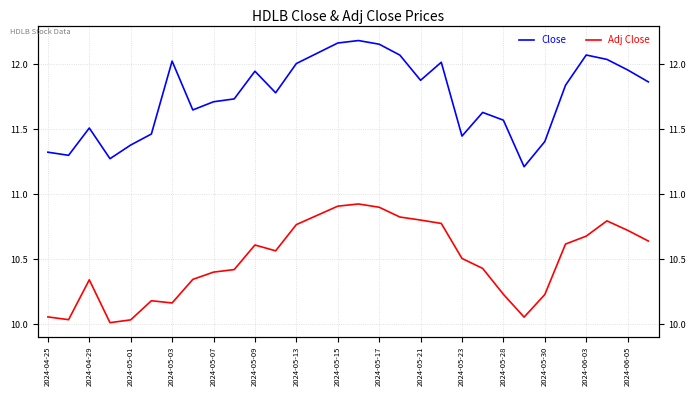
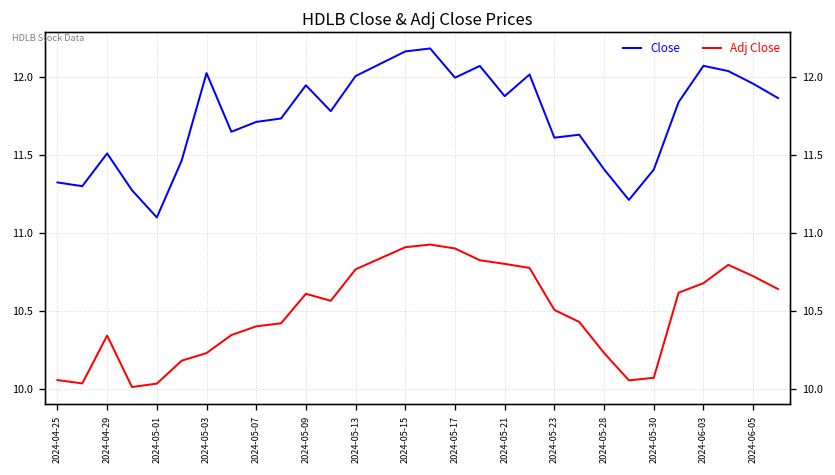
Close, 2024-05-01: 11.38 -> 11.10
Adj Close, 2024-05-03: 10.16 -> 10.23
Close, 2024-05-17: 12.15 -> 11.99
Close, 2024-05-23: 11.45 -> 11.61
Close, 2024-05-28: 11.57 -> 11.41
Adj Close, 2024-05-30: 10.23 -> 10.07
